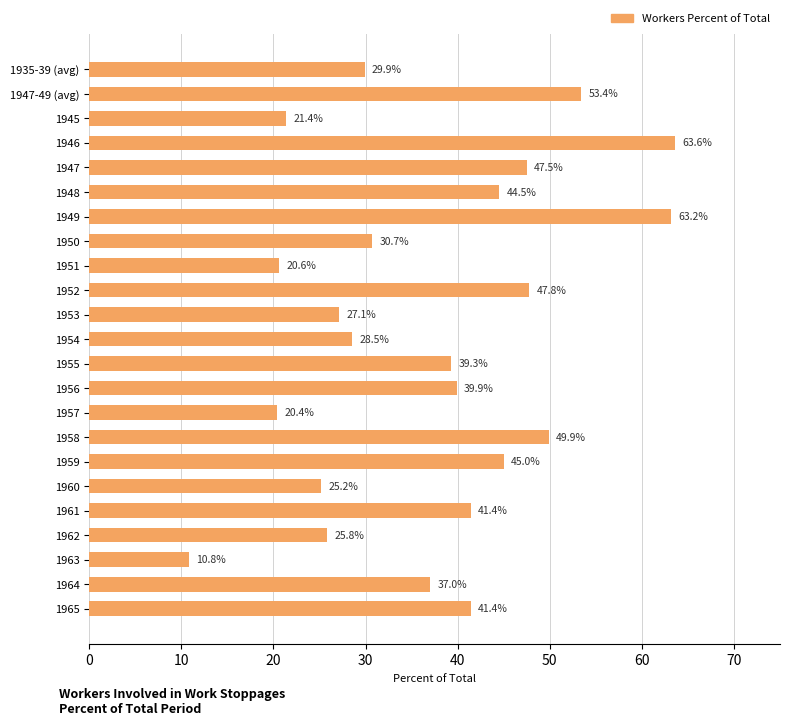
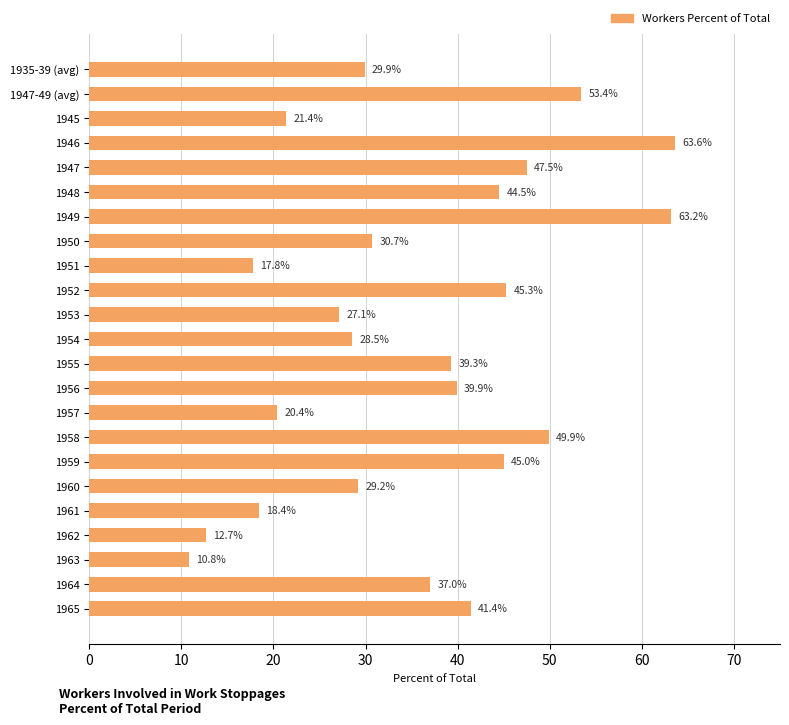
1951: 20.6% -> 17.8%
1952: 47.8% -> 45.3%
1960: 25.2% -> 29.2%
1961: 41.4% -> 18.4%
1962: 25.8% -> 12.7%
